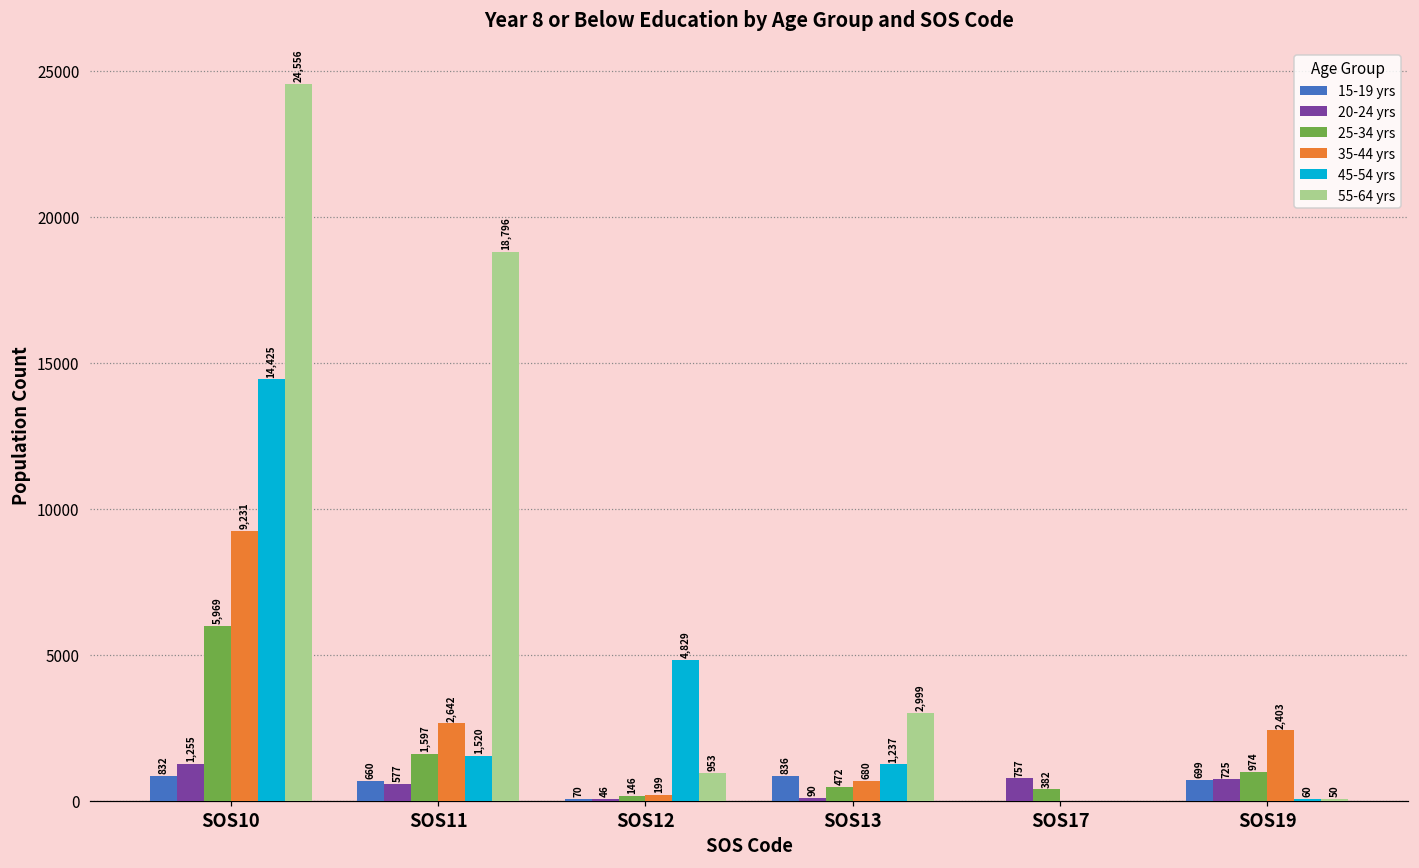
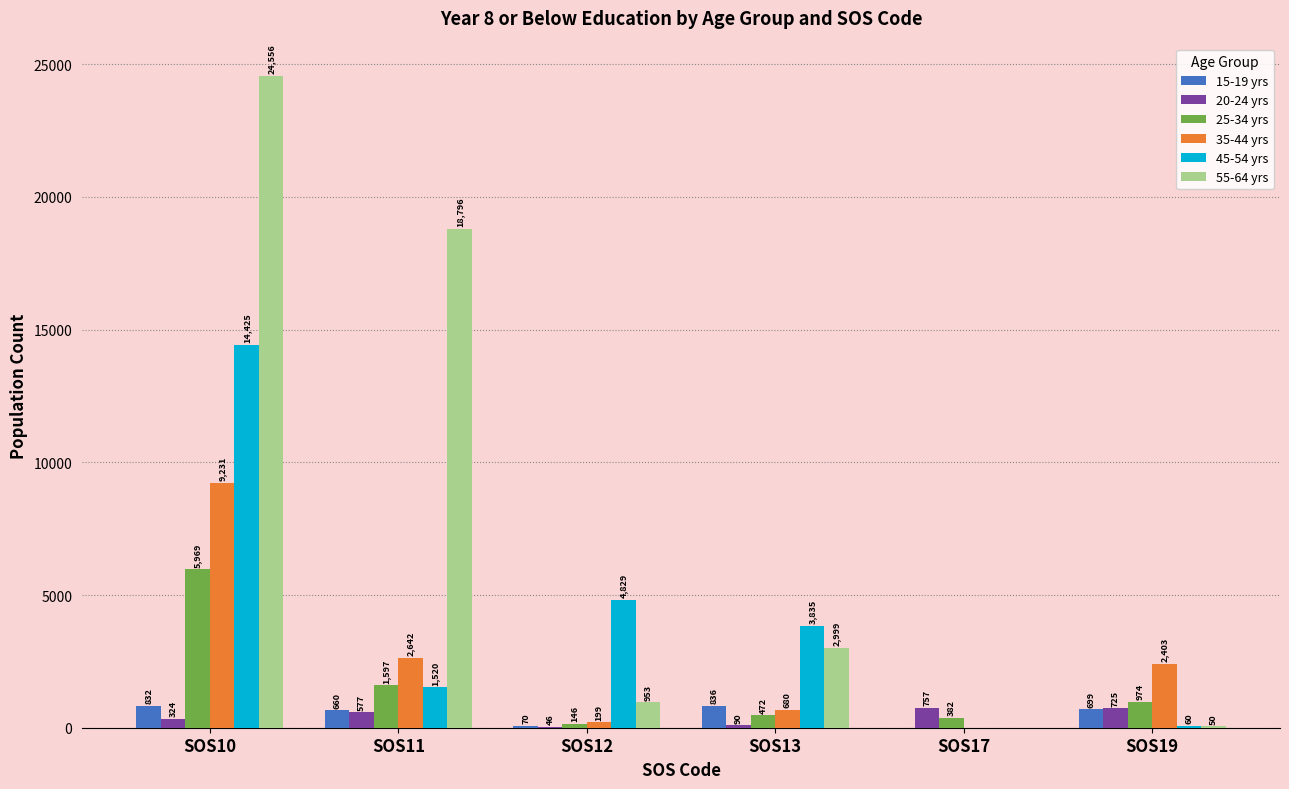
20-24 yrs, SOS10: 1,255 -> 324
45-54 yrs, SOS13: 1,237 -> 3,835
